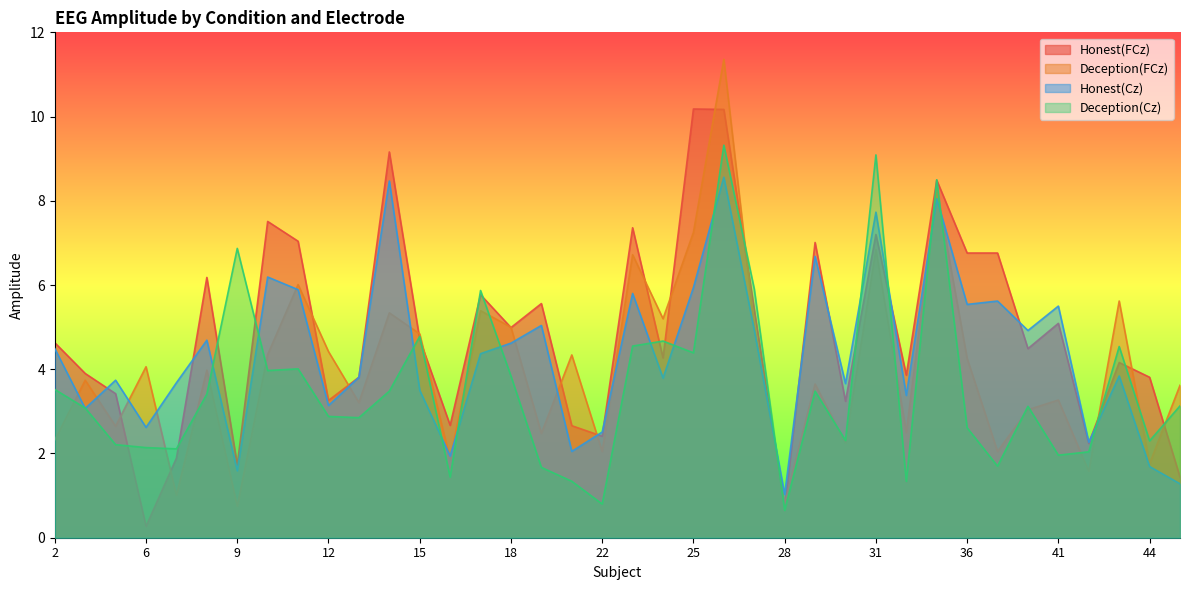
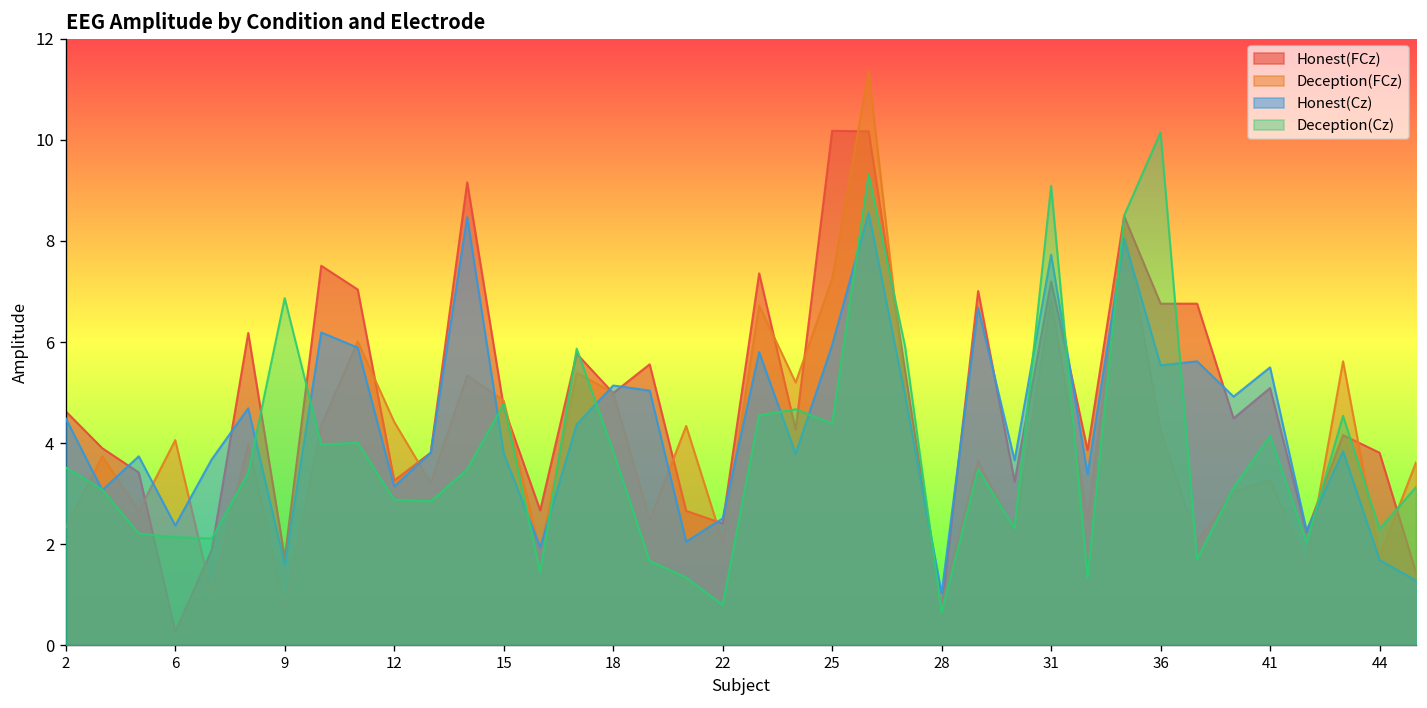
Honest(Cz), 6: 2.6 -> 2.4
Honest(Cz), 15: 3.5 -> 3.8
Honest(Cz), 18: 4.6 -> 5.1
Deception(Cz), 36: 2.6 -> 10.2
Deception(Cz), 41: 2.0 -> 4.1
